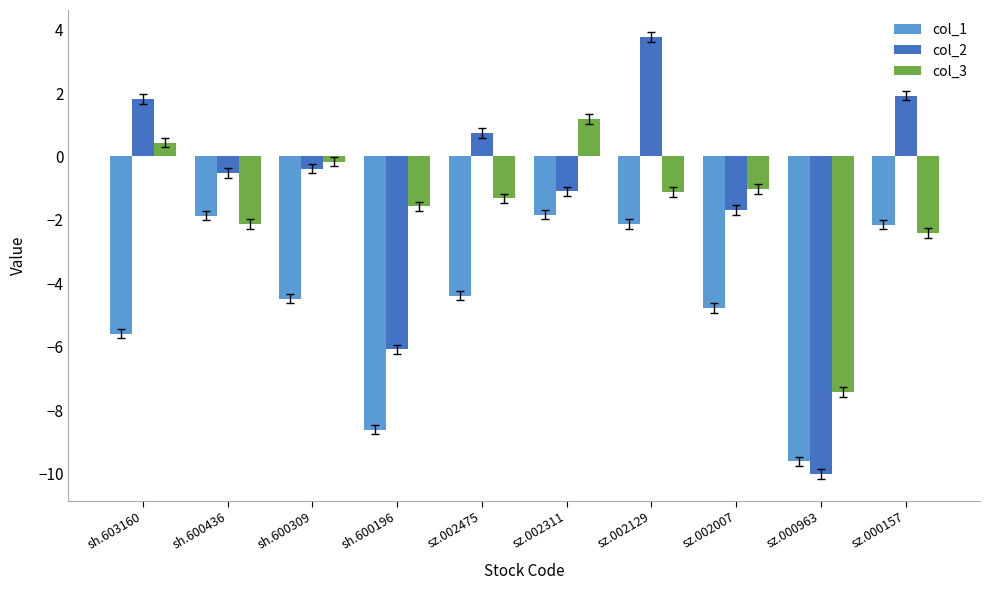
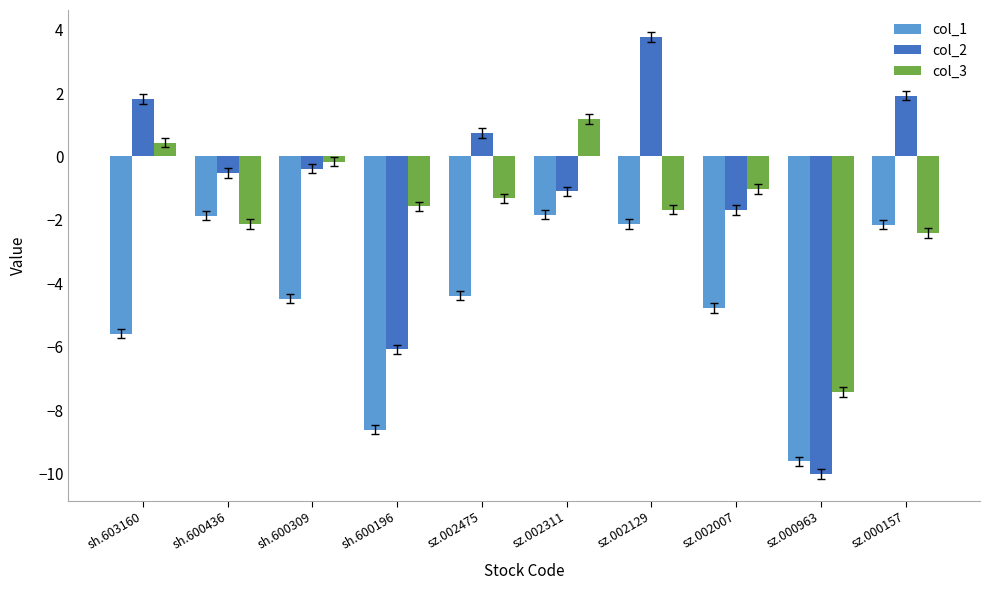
col_3, sz.002129: -1.1 -> -1.7
